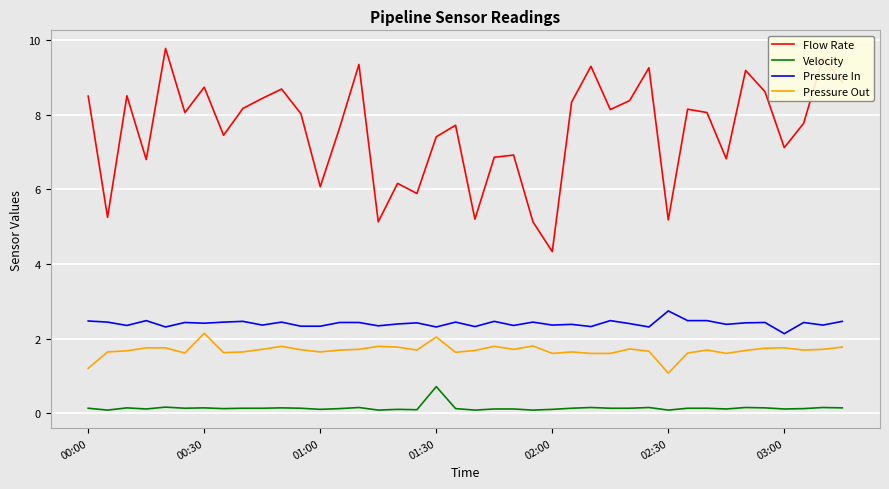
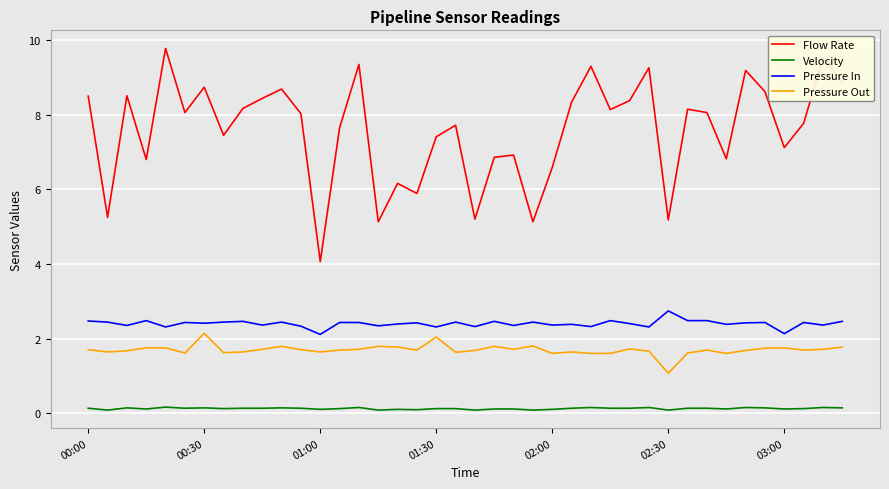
Pressure Out, 00:00: 1.2 -> 1.7
Flow Rate, 01:00: 6.1 -> 4.1
Pressure In, 01:00: 2.3 -> 2.1
Velocity, 01:30: 0.7 -> 0.1
Flow Rate, 02:00: 4.3 -> 6.6
